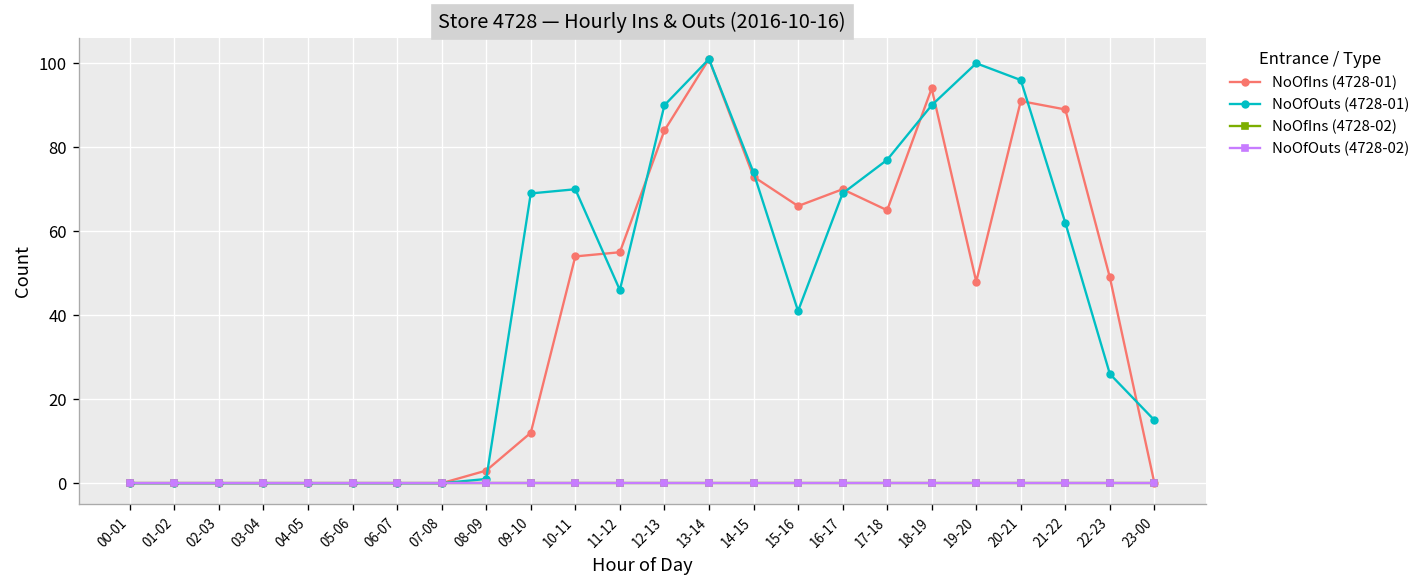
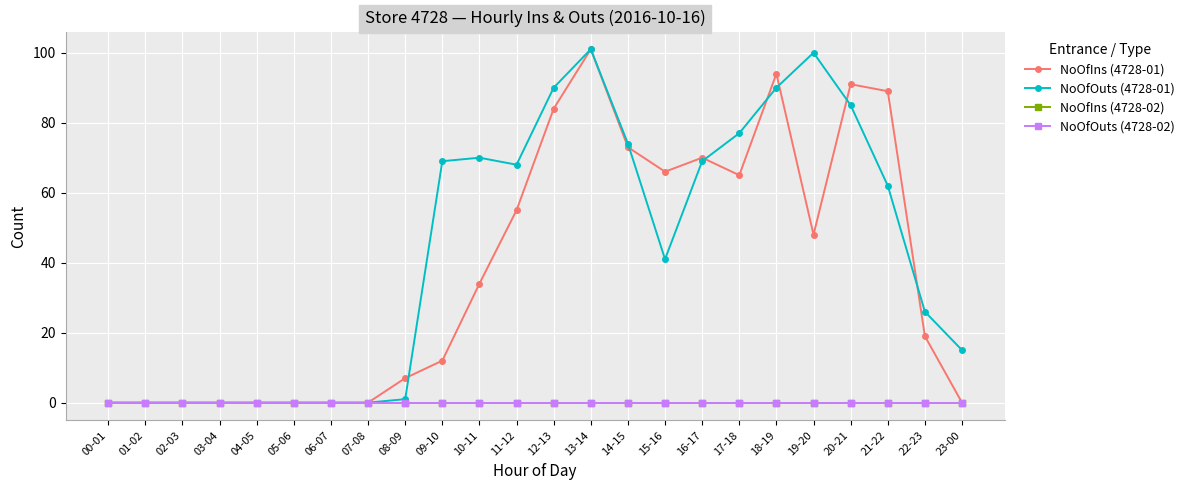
NoOfIns (4728-01), 08-09: 3 -> 7
NoOfIns (4728-01), 10-11: 54 -> 34
NoOfOuts (4728-01), 11-12: 46 -> 68
NoOfOuts (4728-01), 20-21: 96 -> 85
NoOfIns (4728-01), 22-23: 49 -> 19
